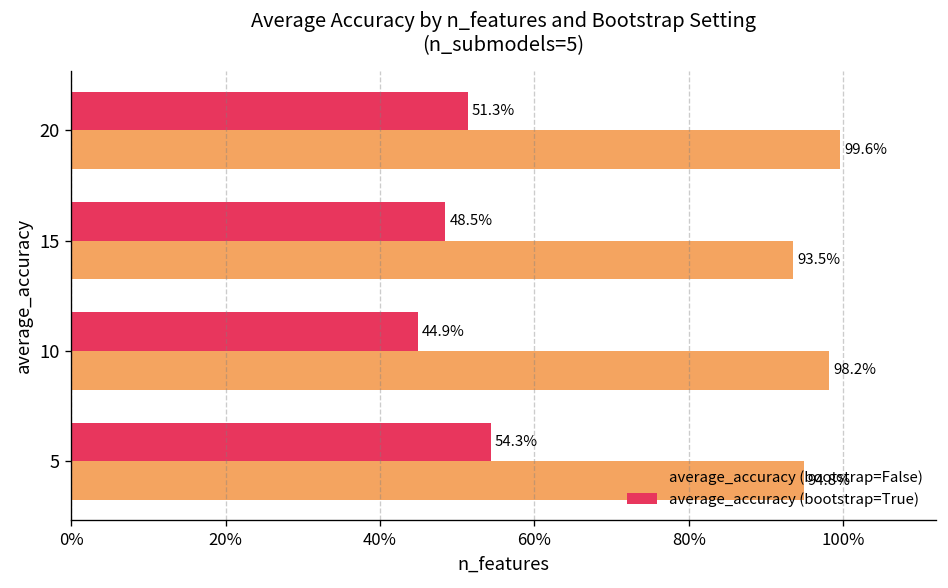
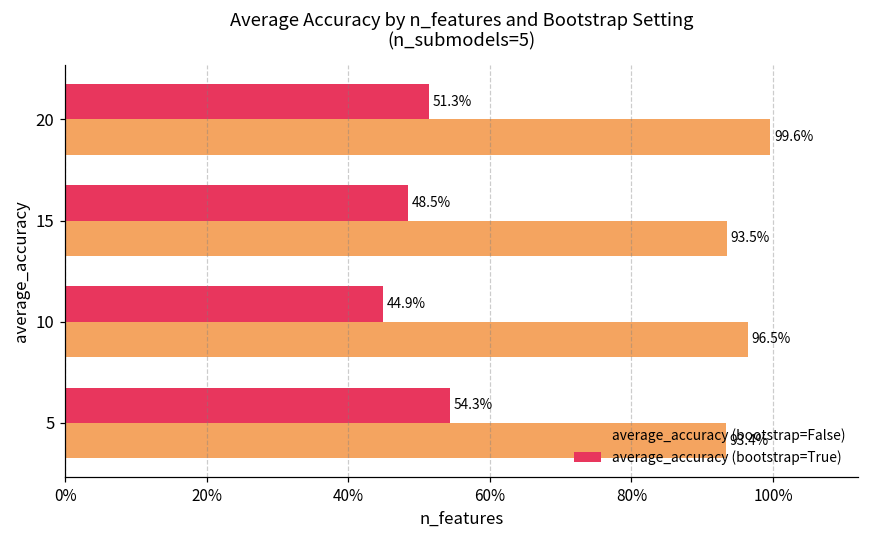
average_accuracy (bootstrap=False), 10: 98.2% -> 96.5%
average_accuracy (bootstrap=False), 5: 94.8% -> 93.4%
